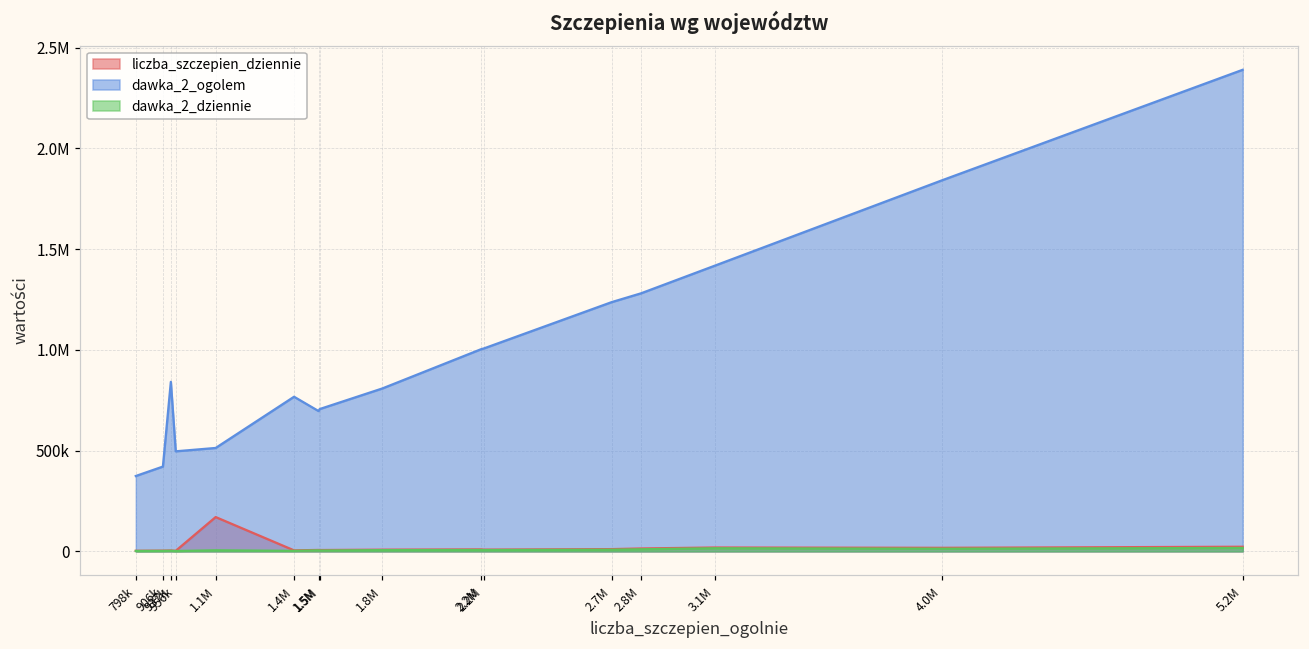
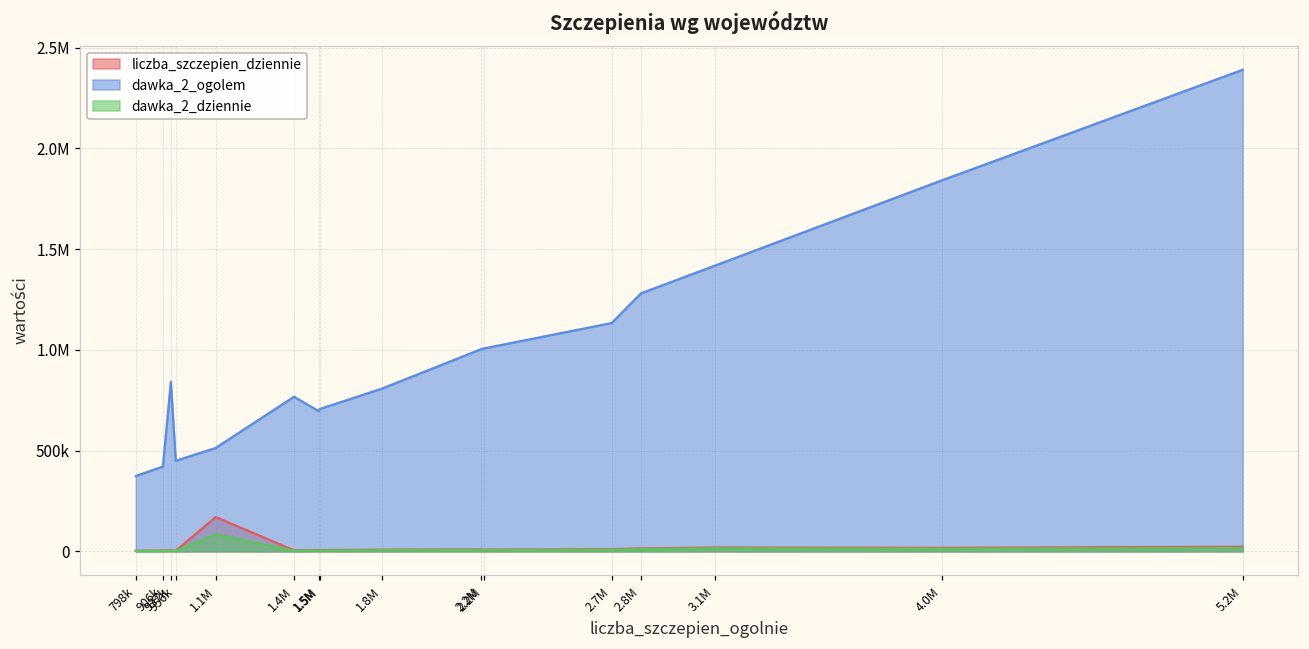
dawka_2_ogolem, 956k: 500000 -> 450000
dawka_2_dziennie, 1.1M: 10000 -> 90000
dawka_2_ogolem, 2.7M: 1240000 -> 1130000
